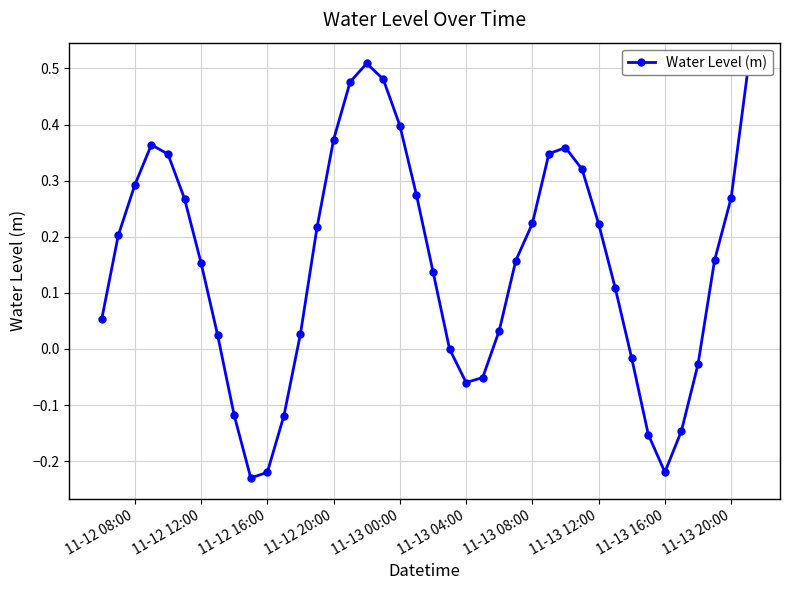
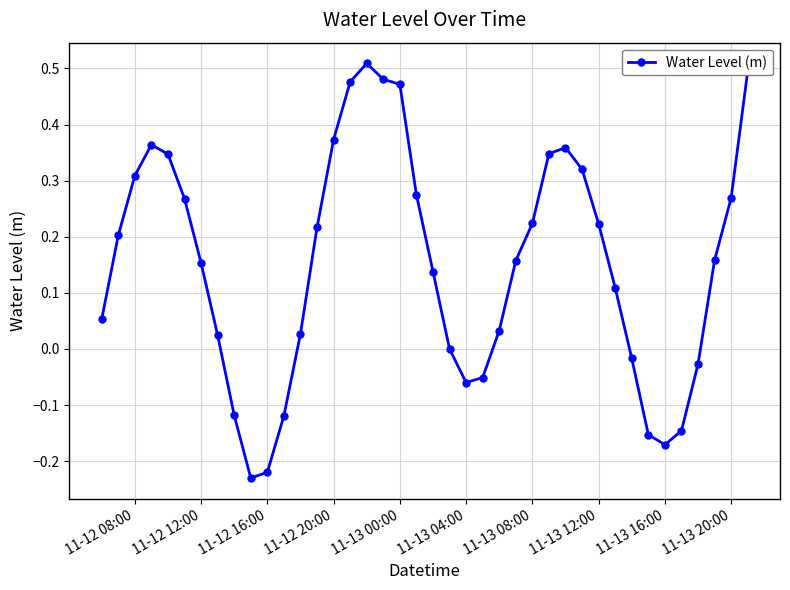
11-12 08:00: 0.29 -> 0.31
11-13 00:00: 0.40 -> 0.47
11-13 16:00: -0.22 -> -0.17
